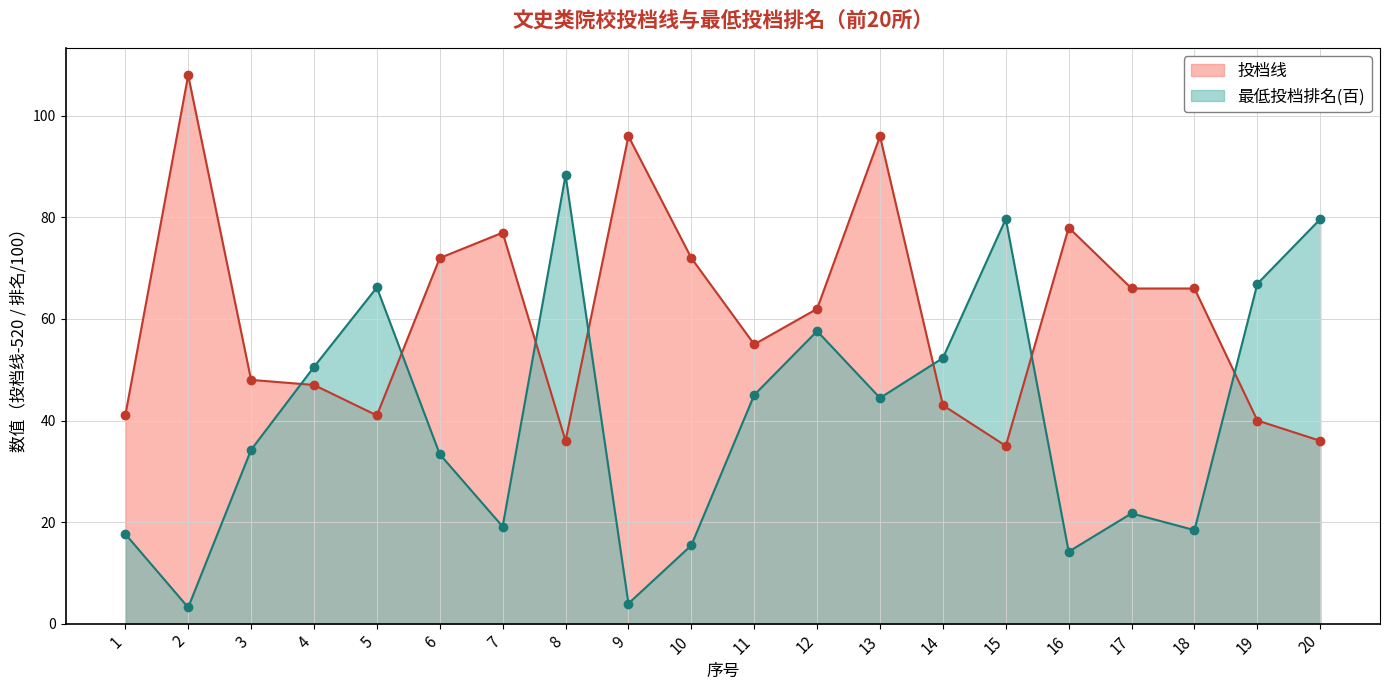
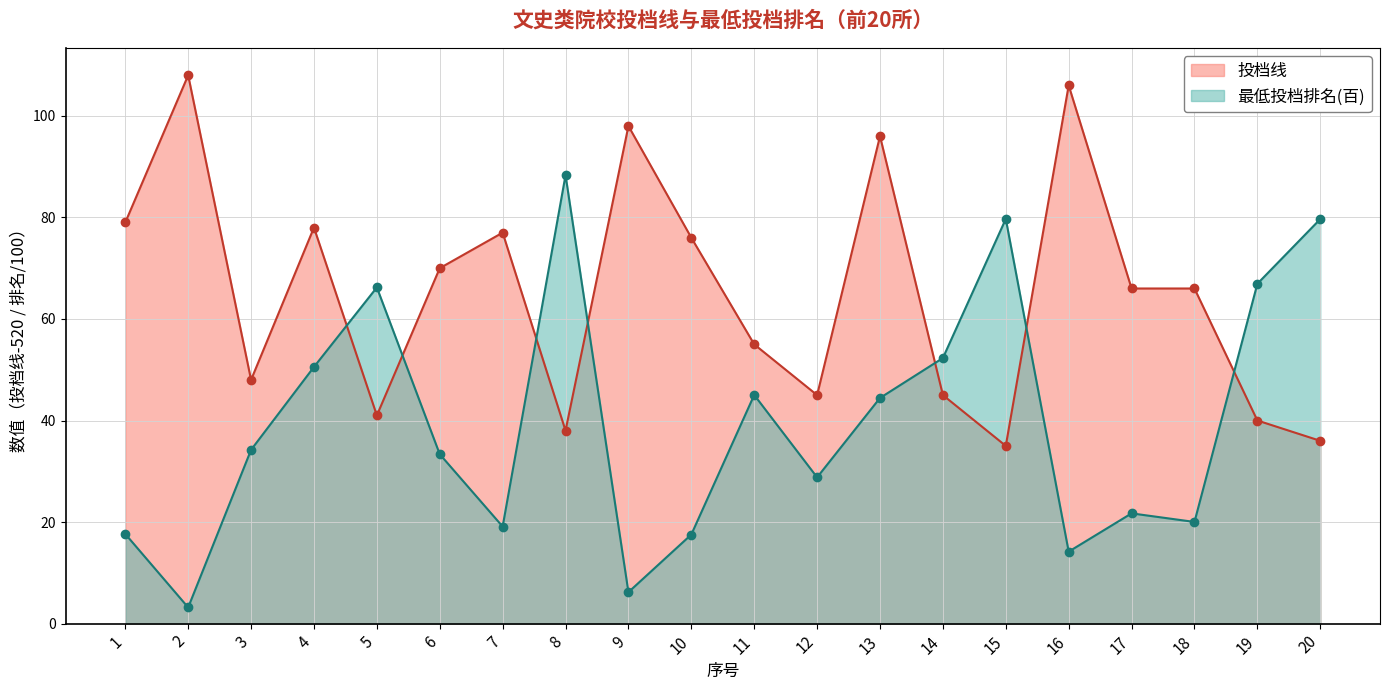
投档线, 1: 41 -> 79
投档线, 4: 47 -> 78
投档线, 6: 72 -> 70
投档线, 8: 36 -> 38
投档线, 9: 96 -> 98
最低投档排名(百), 9: 4 -> 6
投档线, 10: 72 -> 76
最低投档排名(百), 10: 15 -> 18
投档线, 12: 62 -> 45
最低投档排名(百), 12: 58 -> 29
投档线, 14: 43 -> 45
投档线, 16: 78 -> 106
最低投档排名(百), 18: 18 -> 20
